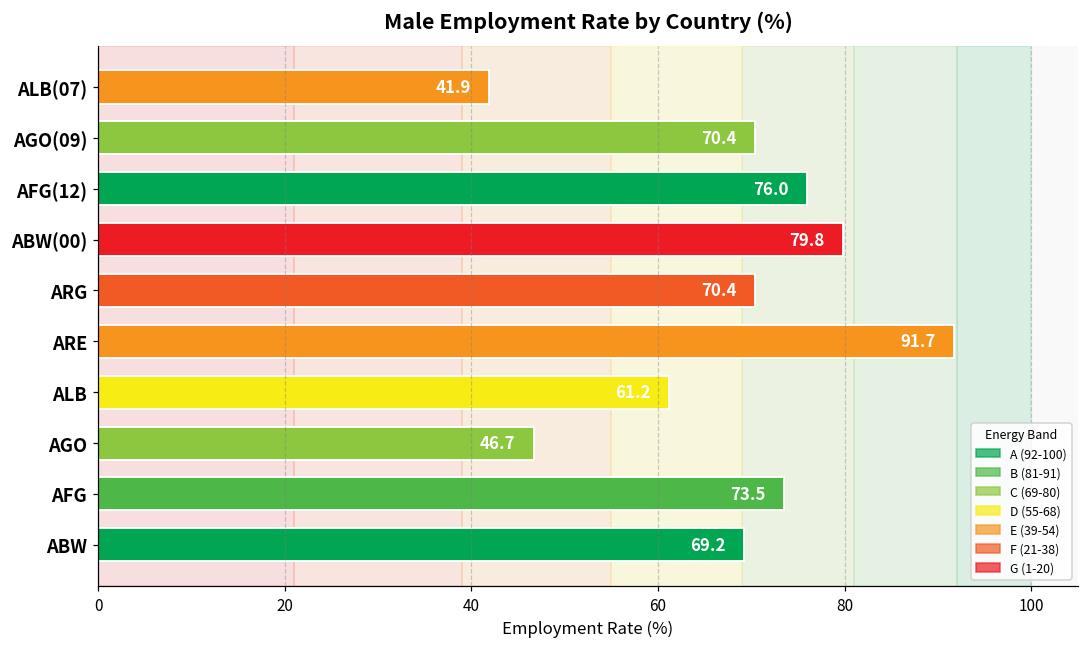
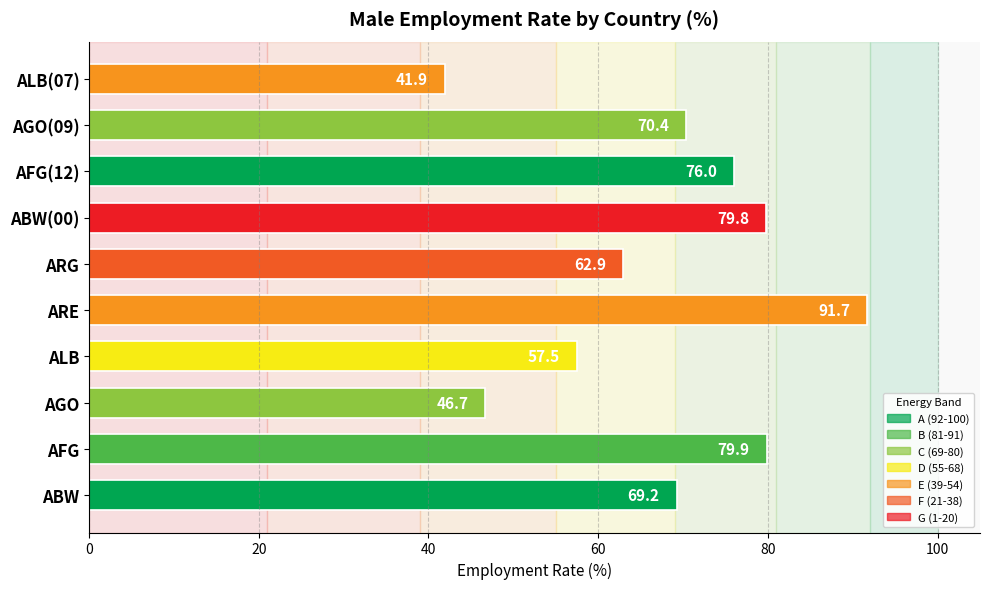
ARG: 70.4 -> 62.9
ALB: 61.2 -> 57.5
AFG: 73.5 -> 79.9
